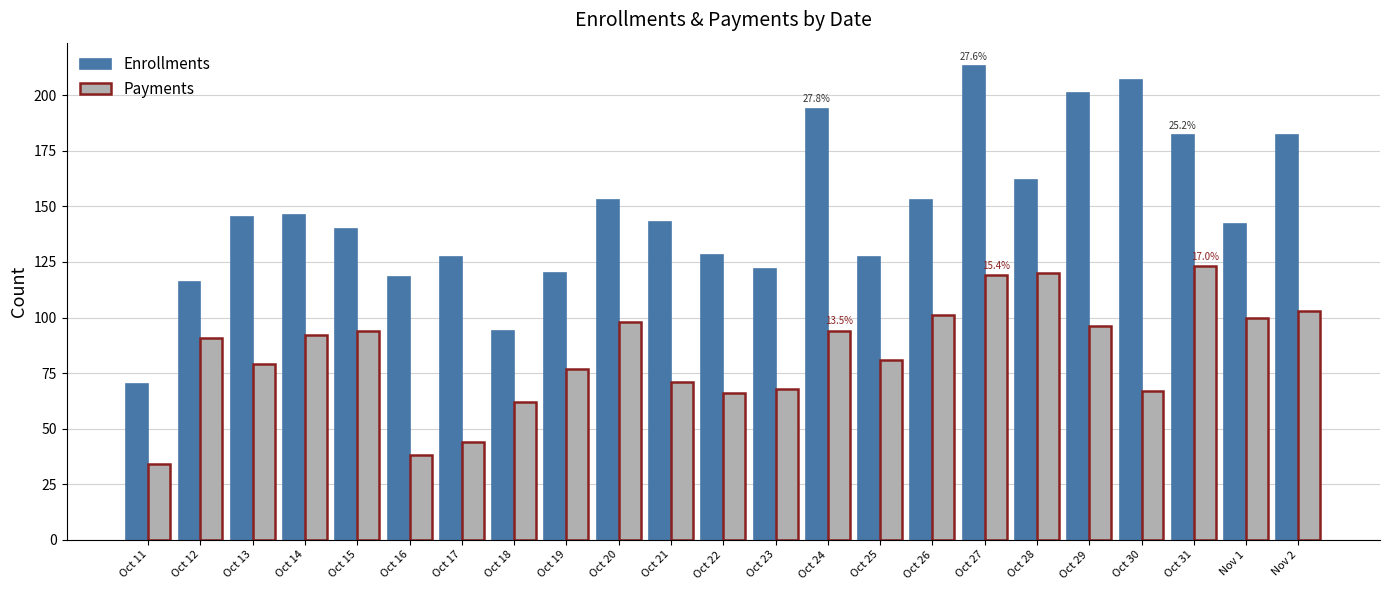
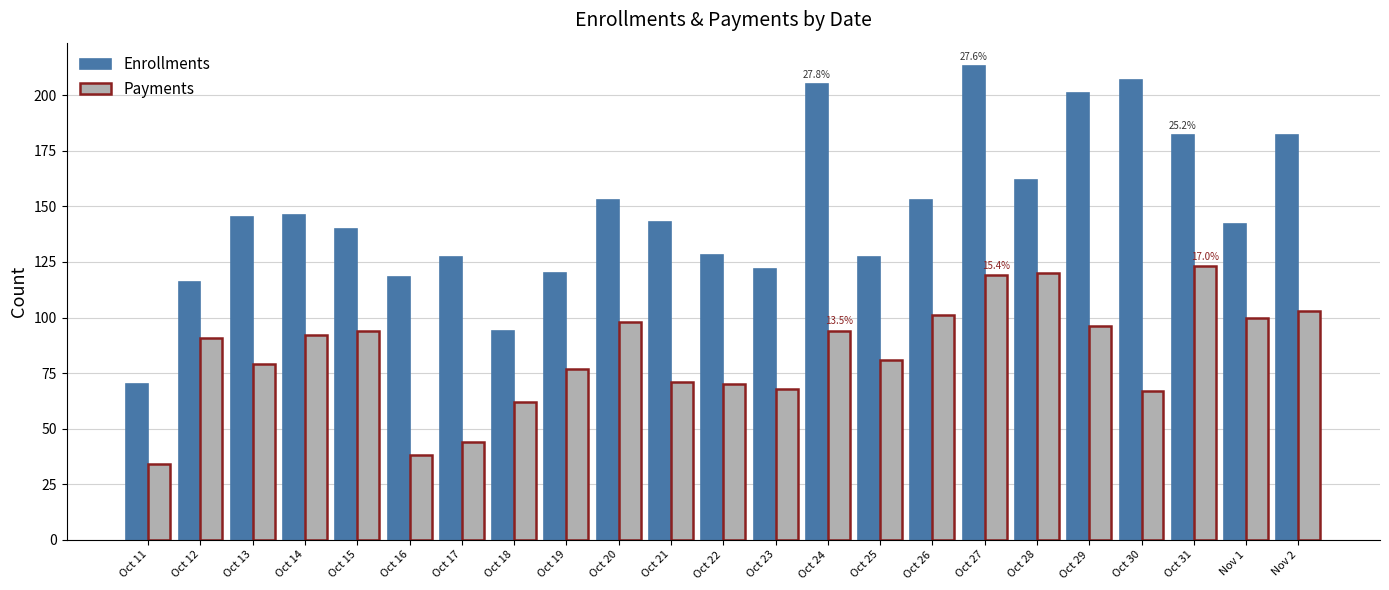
Payments, Oct 22: 66 -> 70
Enrollments, Oct 24: 194 -> 205
